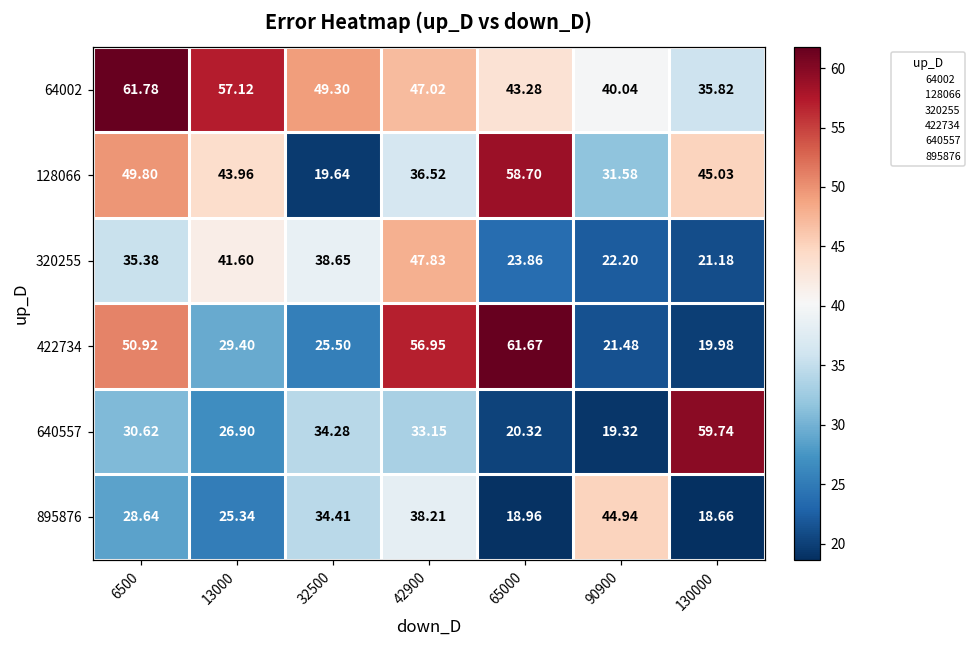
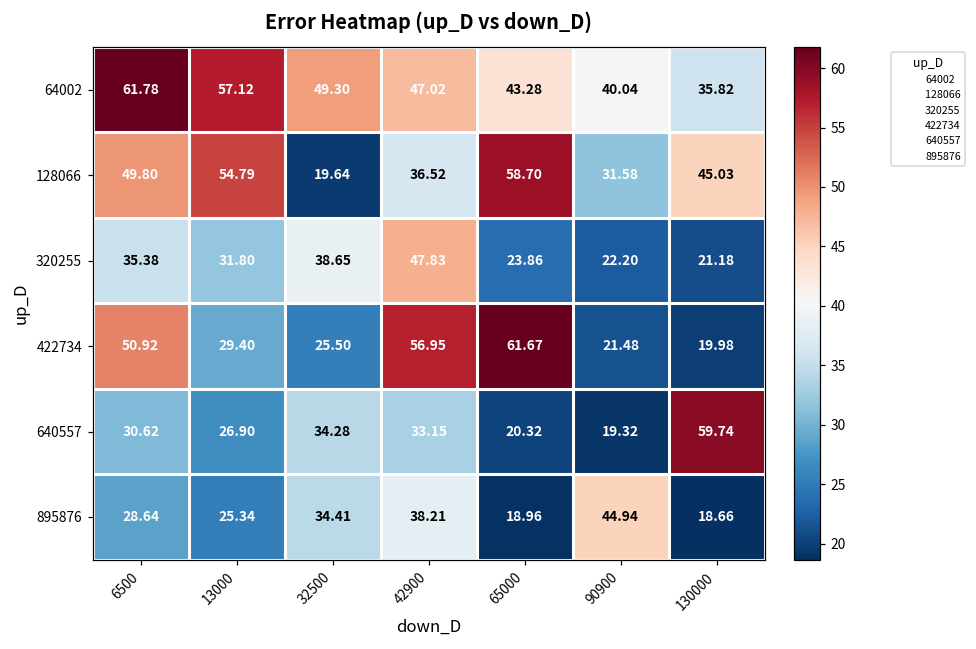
128066, 13000: 43.96 -> 54.79
320255, 13000: 41.60 -> 31.80
